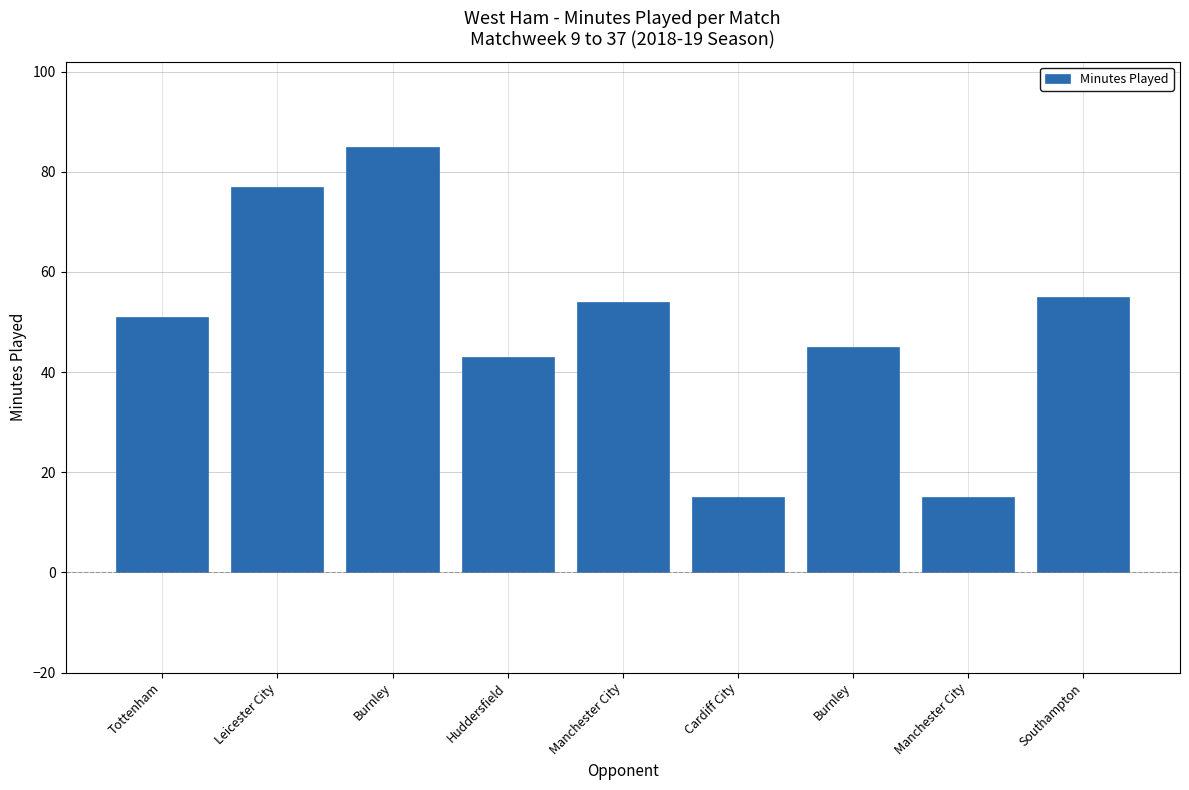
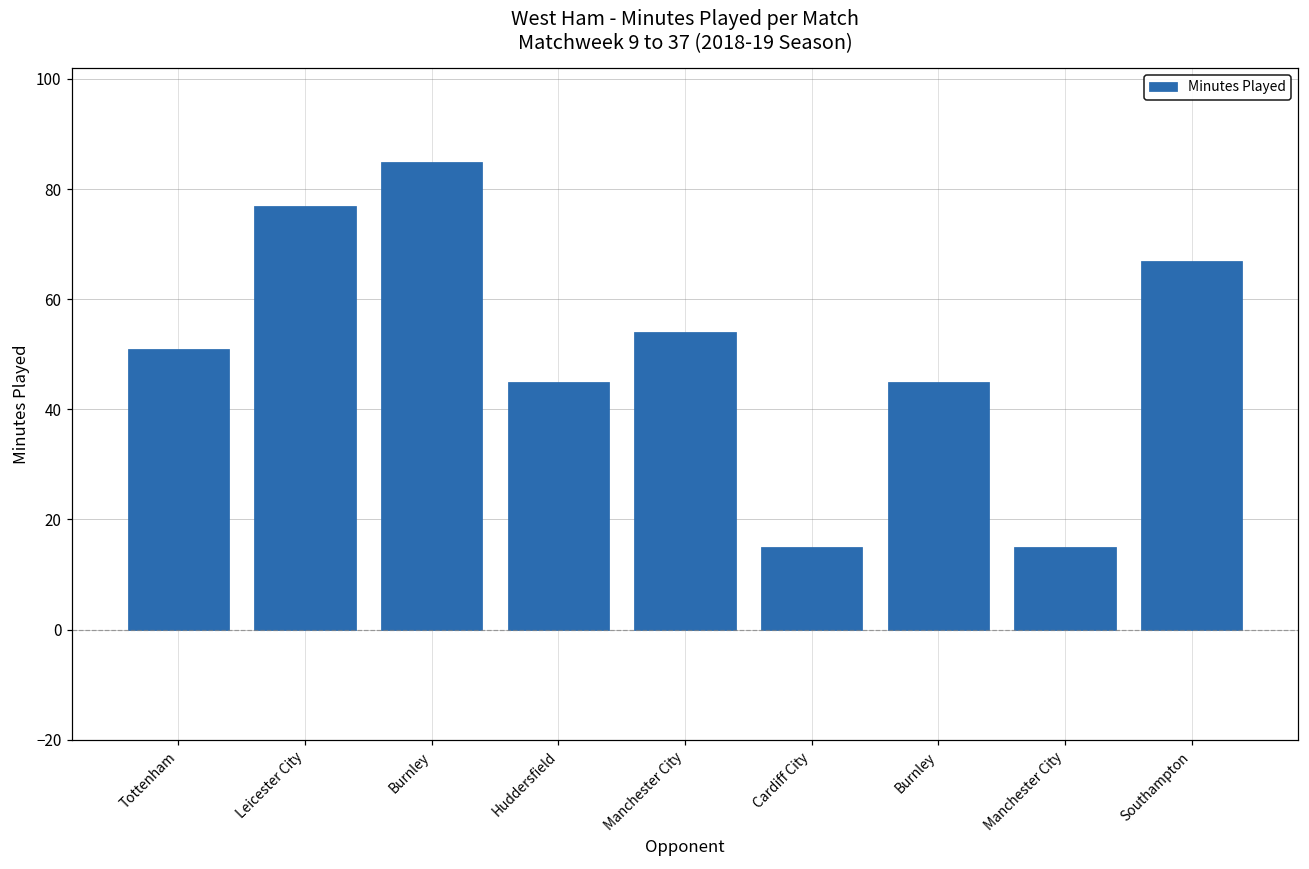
Huddersfield: 43 -> 45
Southampton: 55 -> 67
